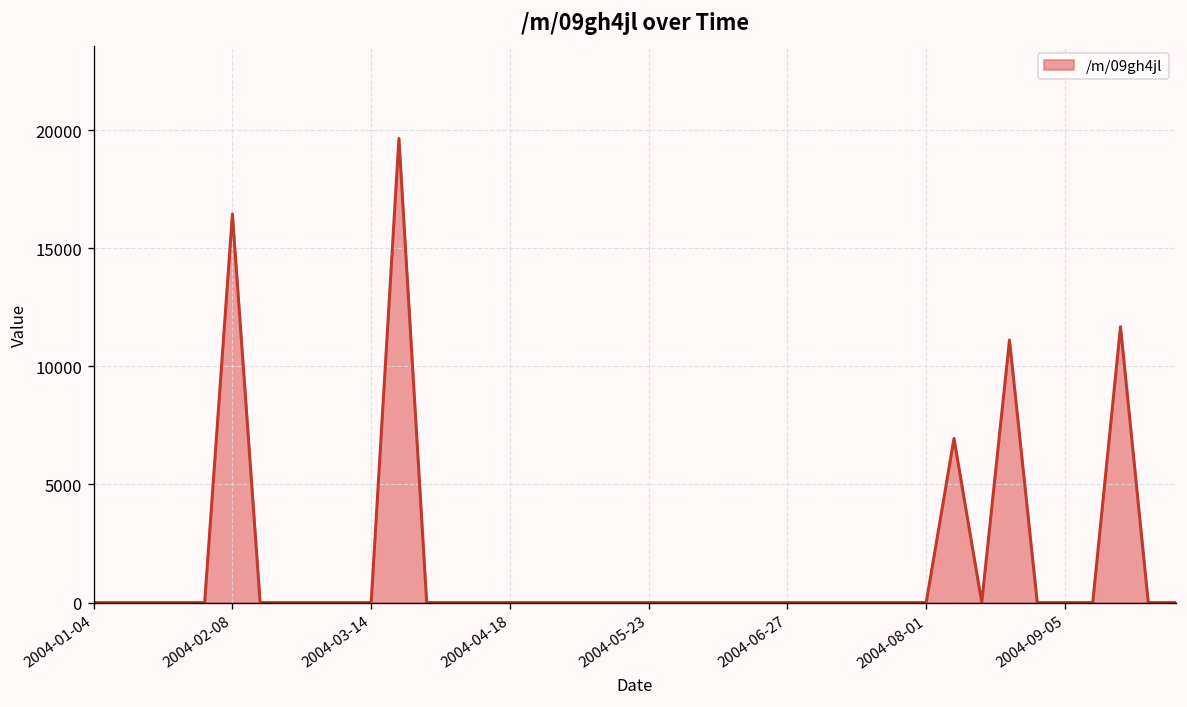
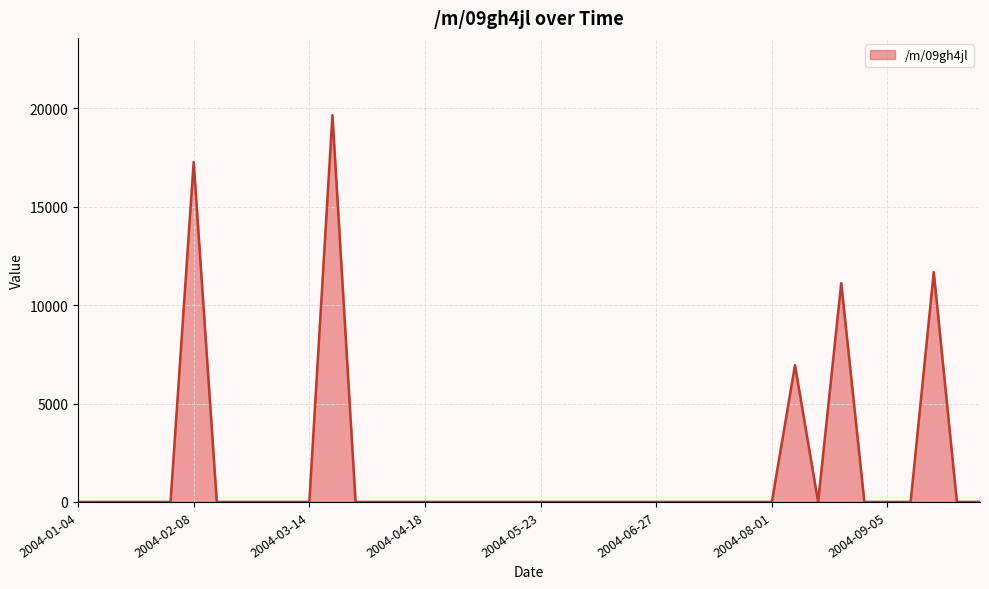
2004-02-08: 16500 -> 17300
